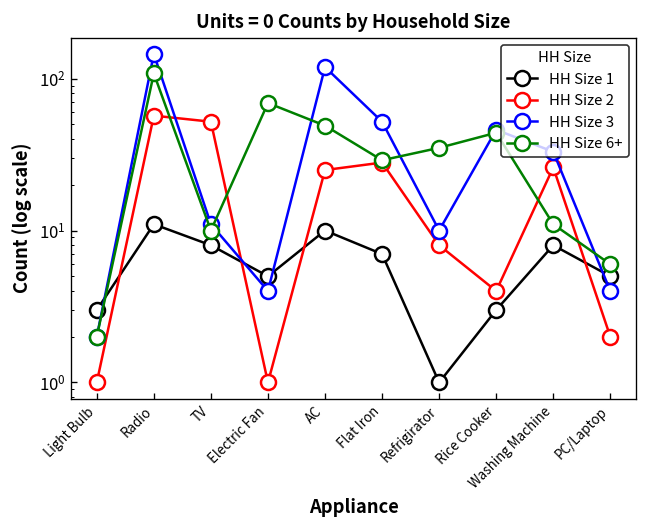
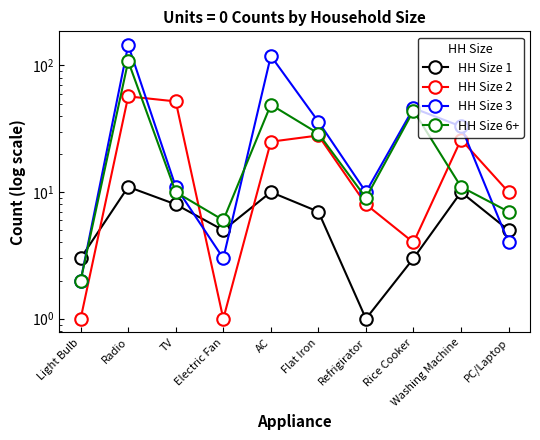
HH Size 3, Electric Fan: 4.0 -> 3.0
HH Size 6+, Electric Fan: 70 -> 6
HH Size 3, Flat Iron: 52 -> 36
HH Size 6+, Refrigirator: 35 -> 9
HH Size 1, Washing Machine: 8 -> 10
HH Size 2, PC/Laptop: 2.0 -> 10
HH Size 6+, PC/Laptop: 6 -> 7
